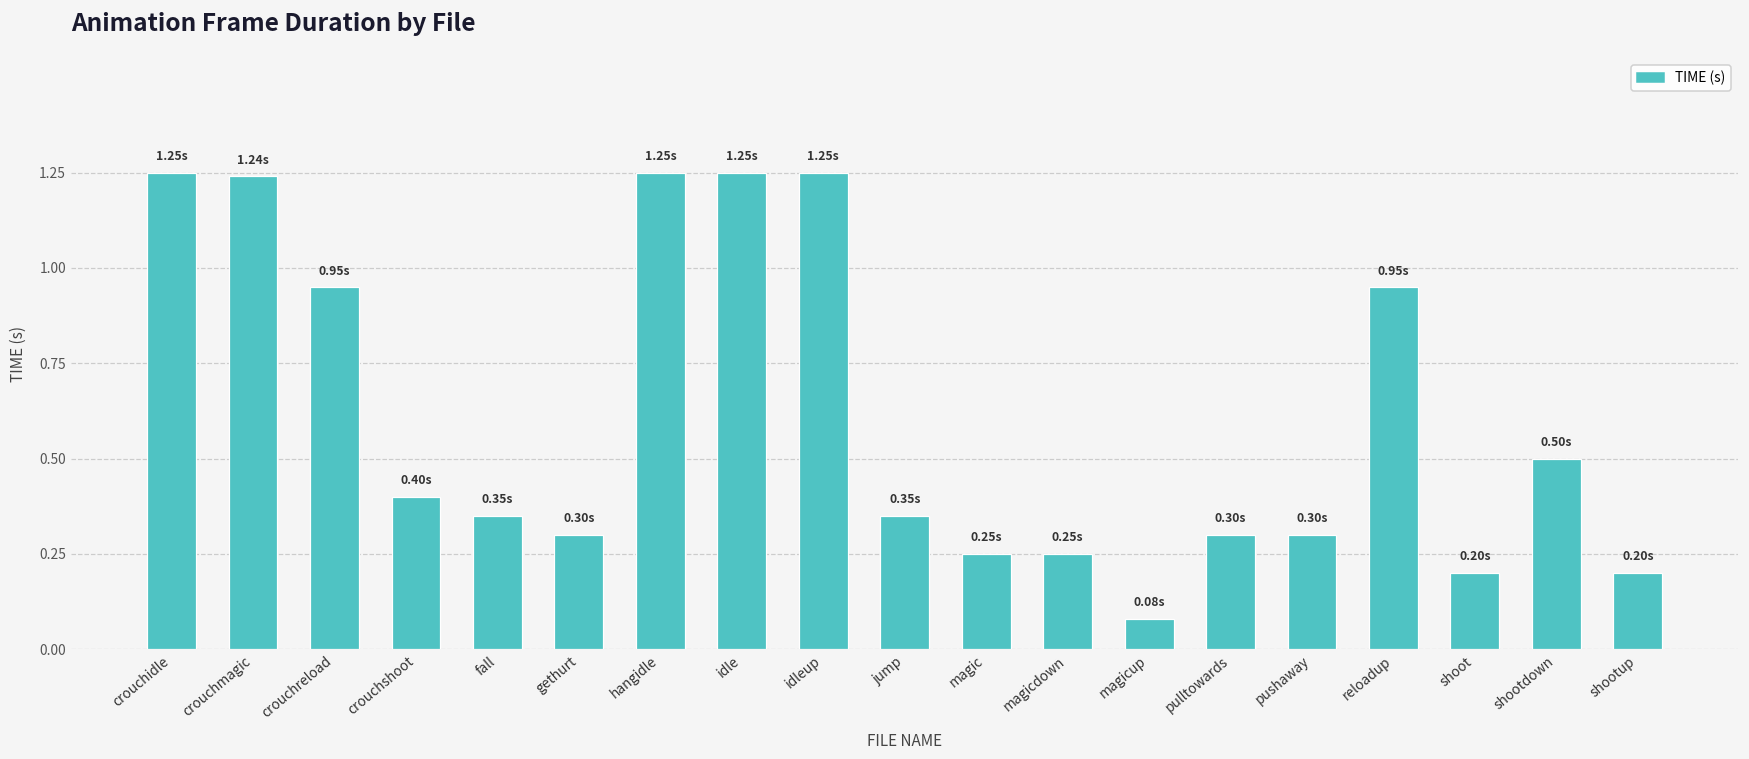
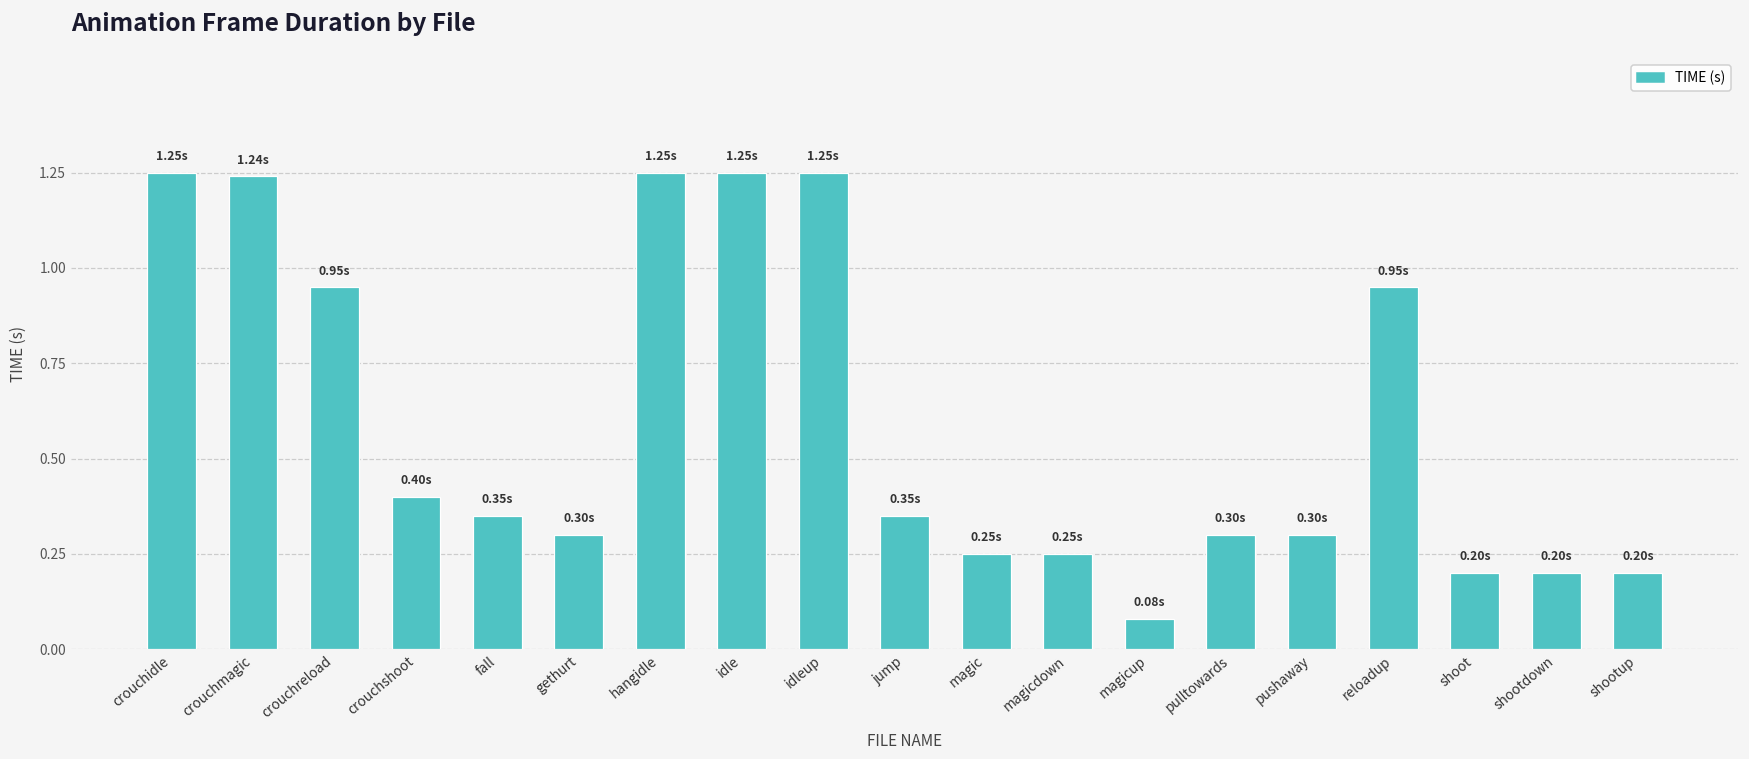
shootdown: 0.50s -> 0.20s
